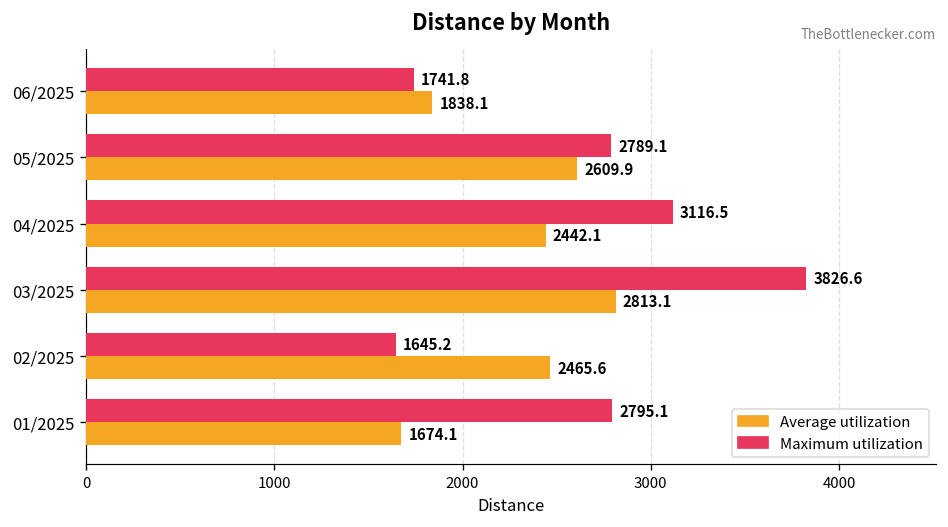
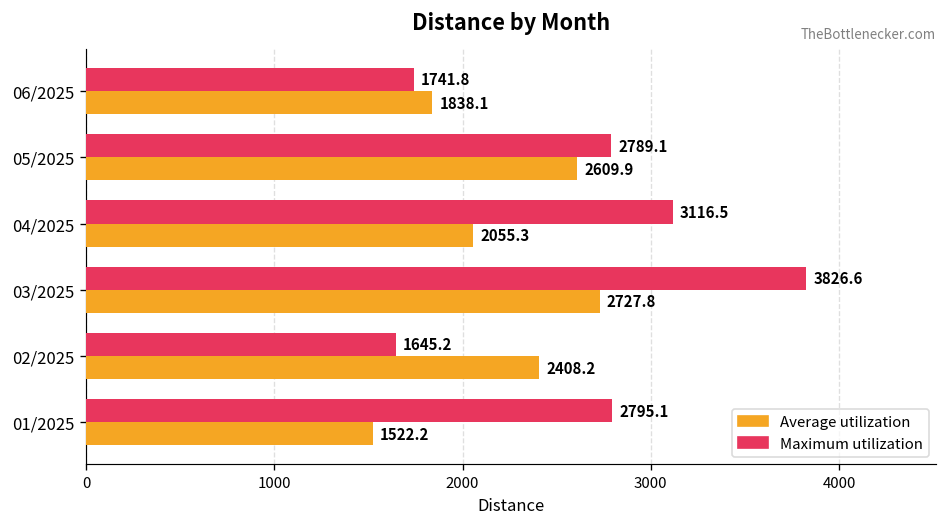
Average utilization, 04/2025: 2442.1 -> 2055.3
Average utilization, 03/2025: 2813.1 -> 2727.8
Average utilization, 02/2025: 2465.6 -> 2408.2
Average utilization, 01/2025: 1674.1 -> 1522.2
